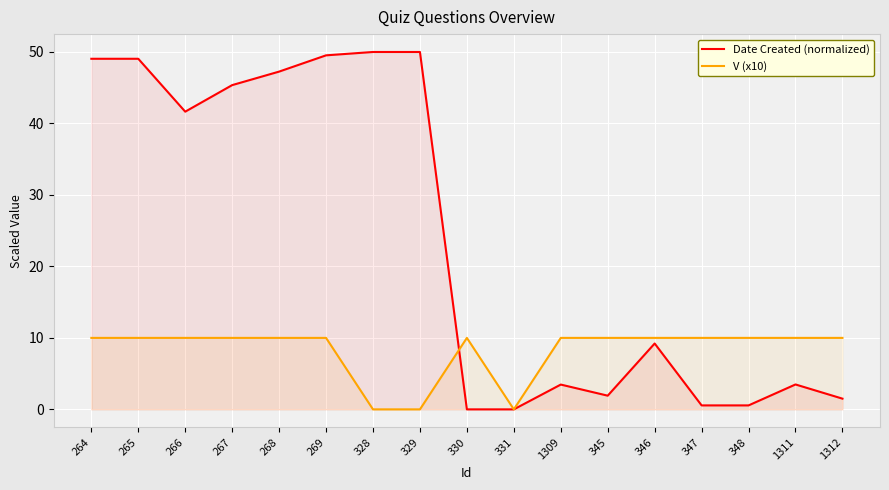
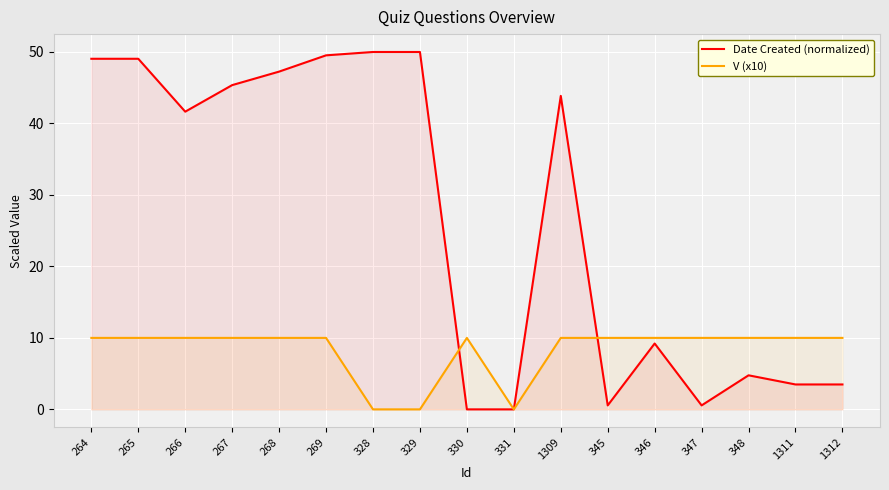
Date Created (normalized), 1309: 3 -> 44
Date Created (normalized), 345: 2 -> 1
Date Created (normalized), 348: 1 -> 5
Date Created (normalized), 1312: 2 -> 3
